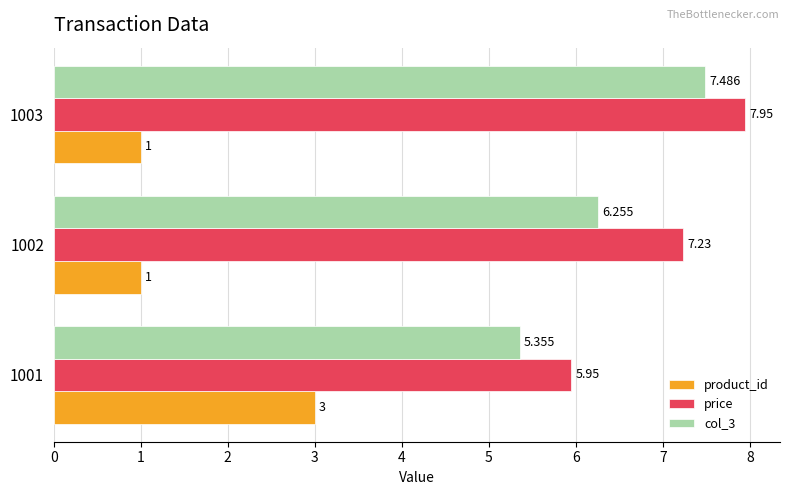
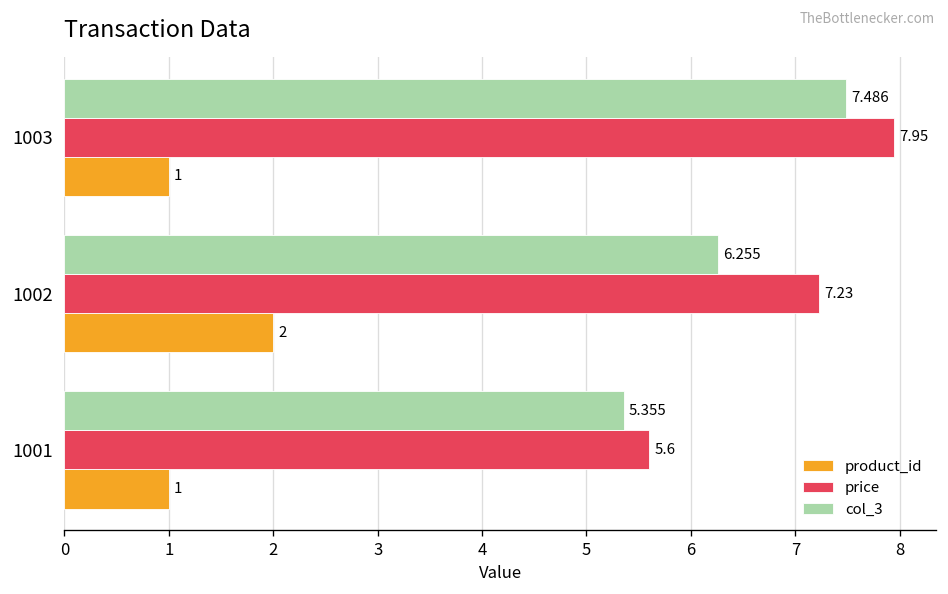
product_id, 1002: 1 -> 2
price, 1001: 5.95 -> 5.6
product_id, 1001: 3 -> 1
